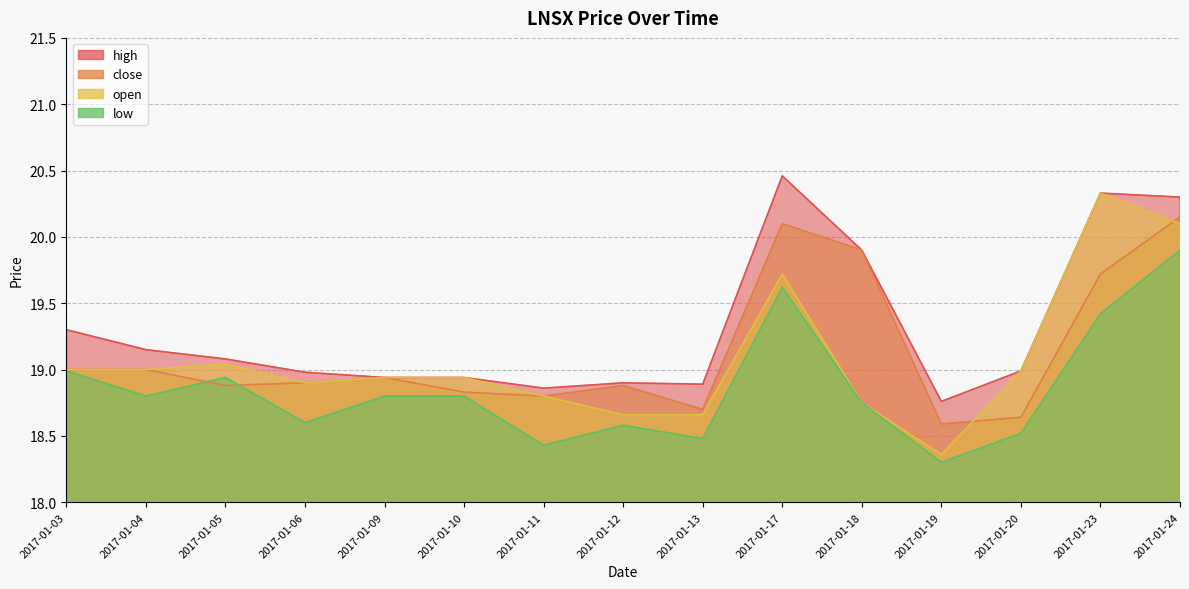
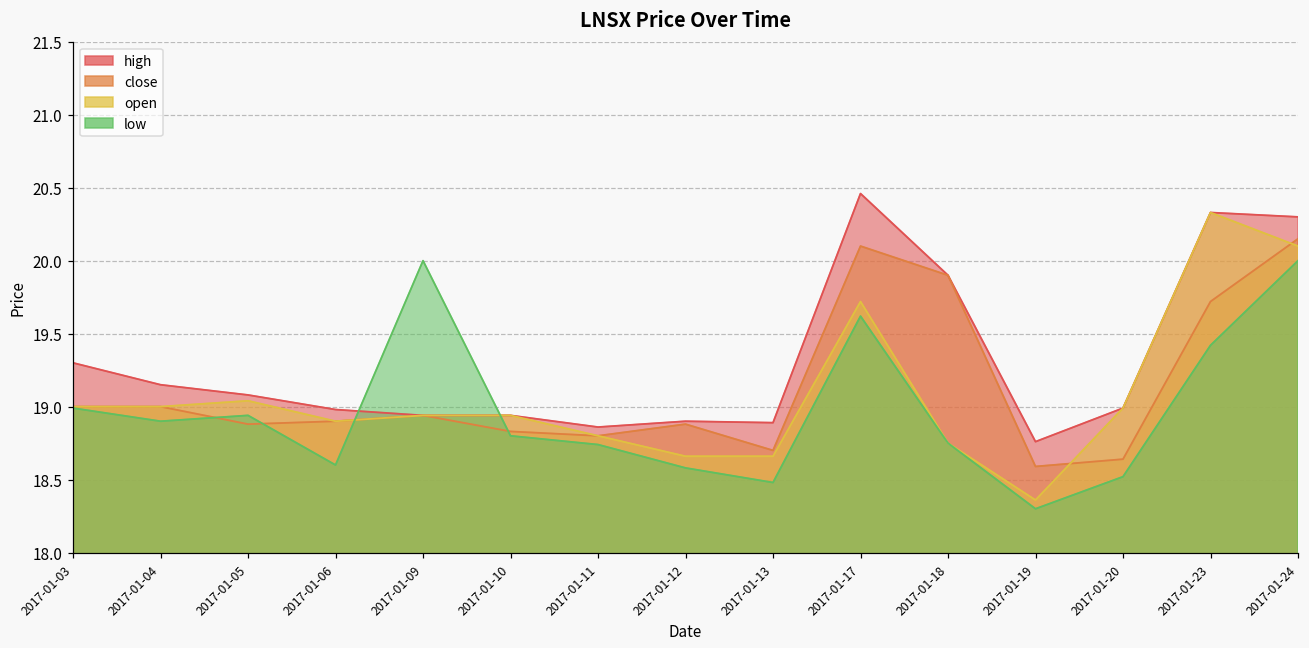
low, 2017-01-04: 18.8 -> 18.9
low, 2017-01-09: 18.8 -> 20.0
low, 2017-01-11: 18.43 -> 18.74
low, 2017-01-24: 19.9 -> 20.0
